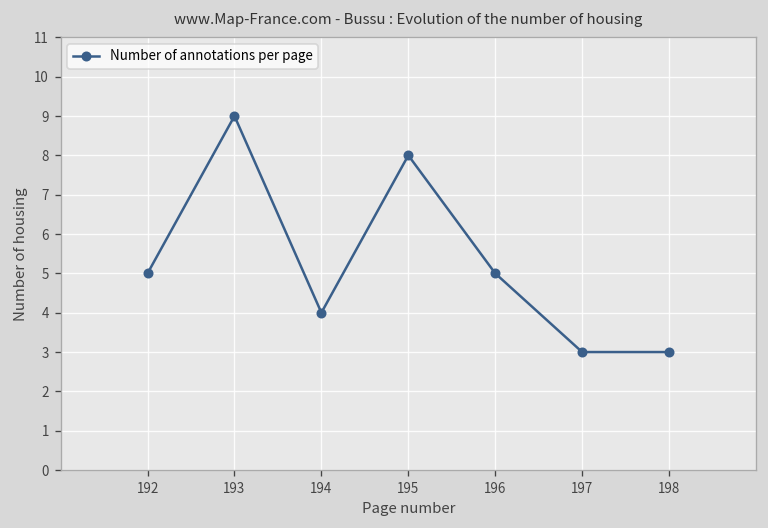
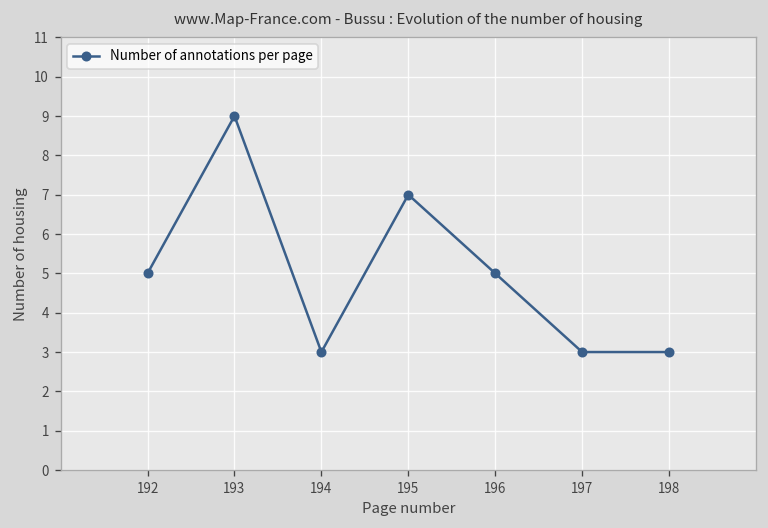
194: 4 -> 3
195: 8 -> 7
